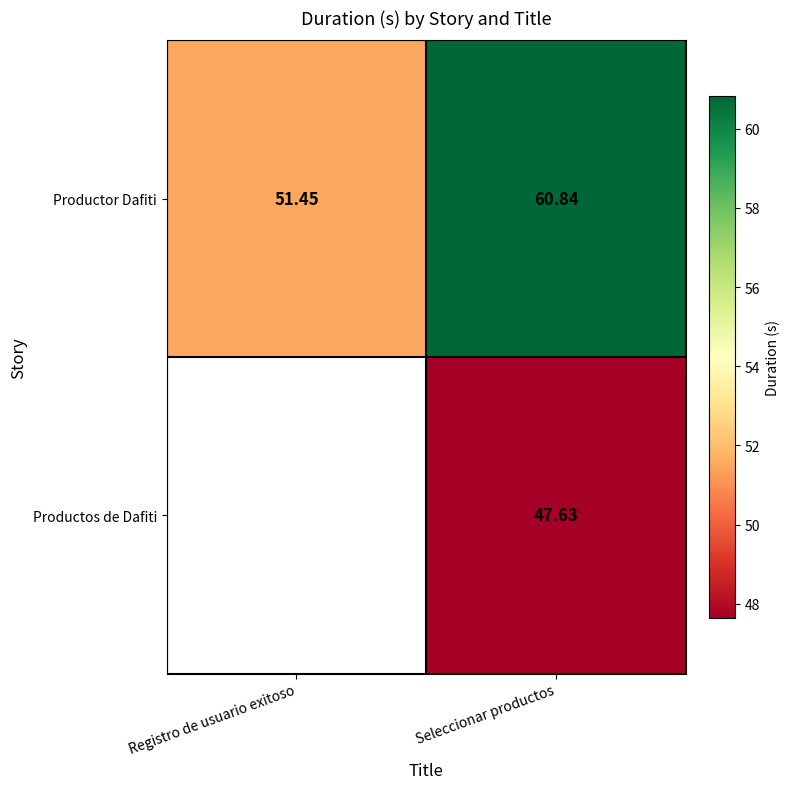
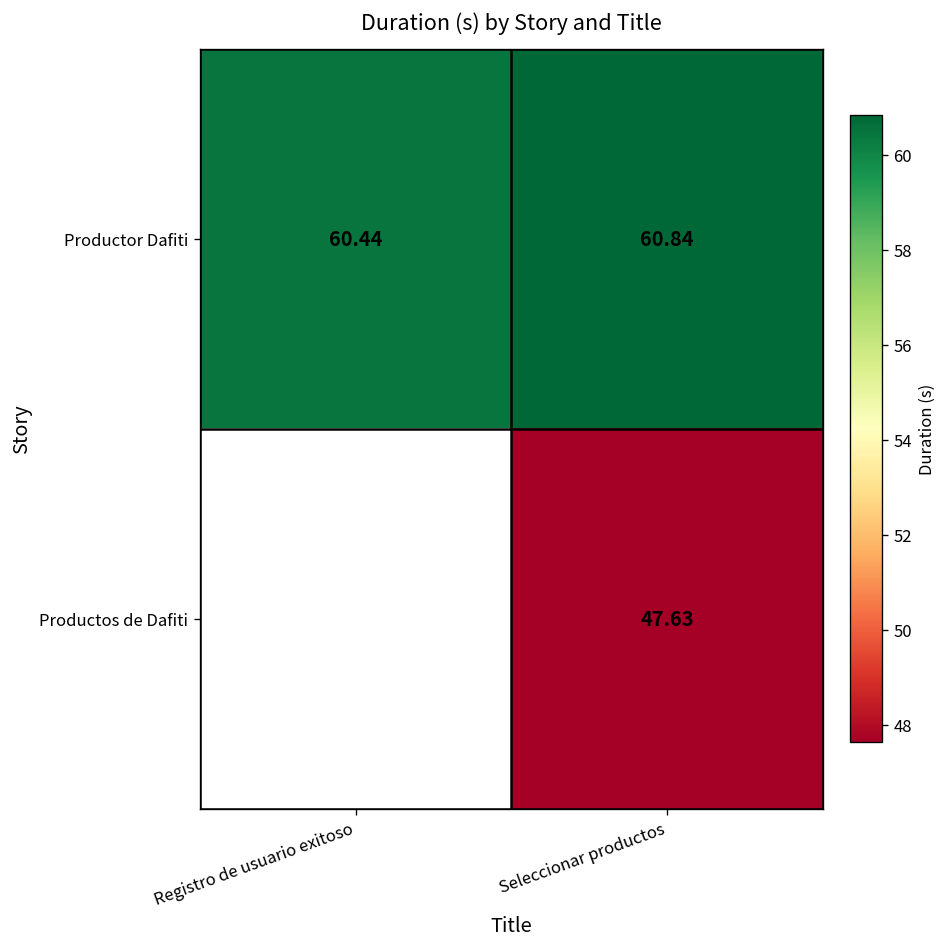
Productor Dafiti, Registro de usuario exitoso: 51.45 -> 60.44
